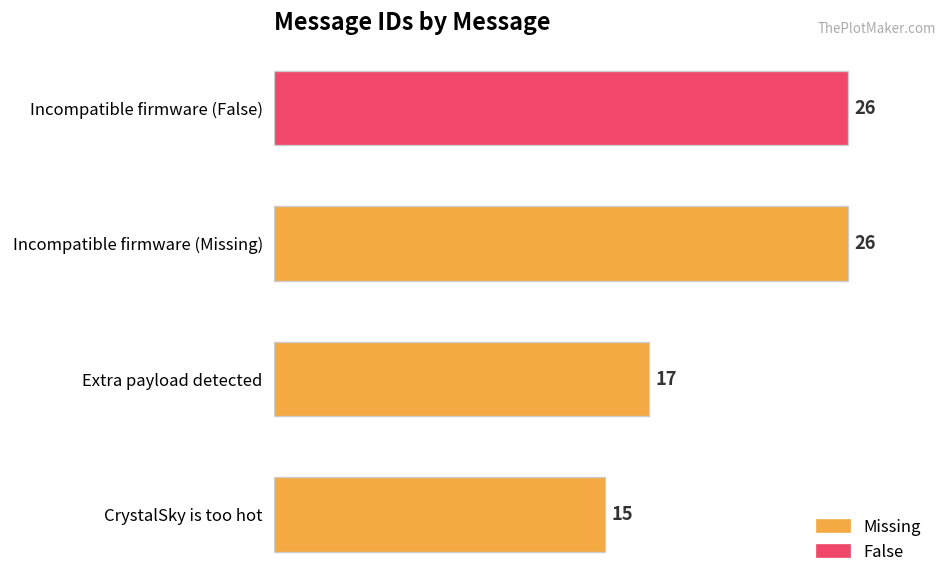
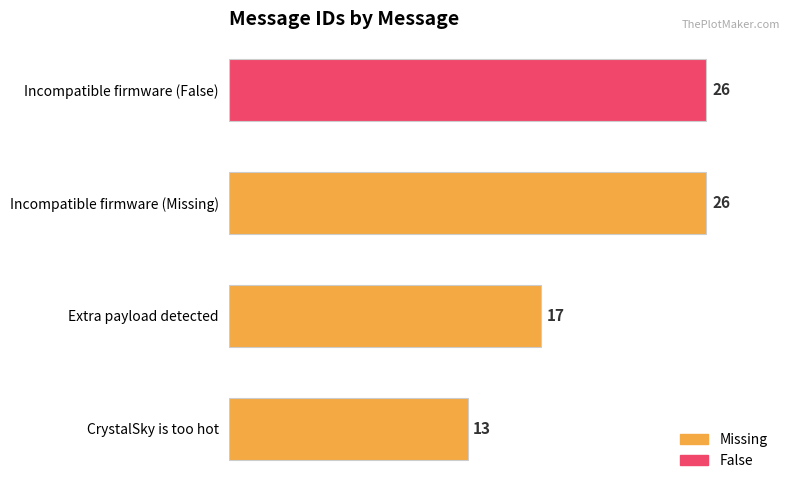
CrystalSky is too hot: 15 -> 13
